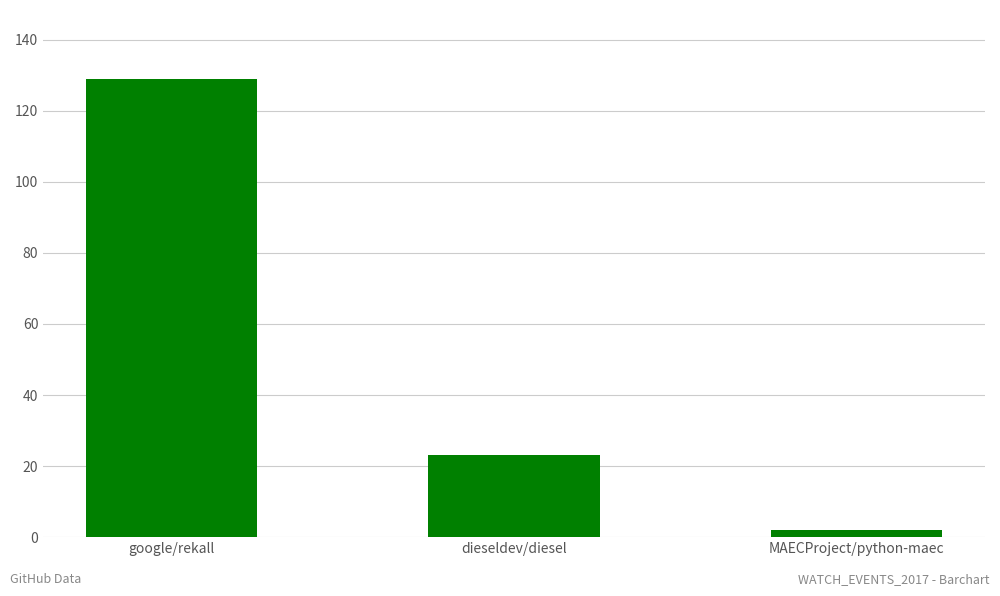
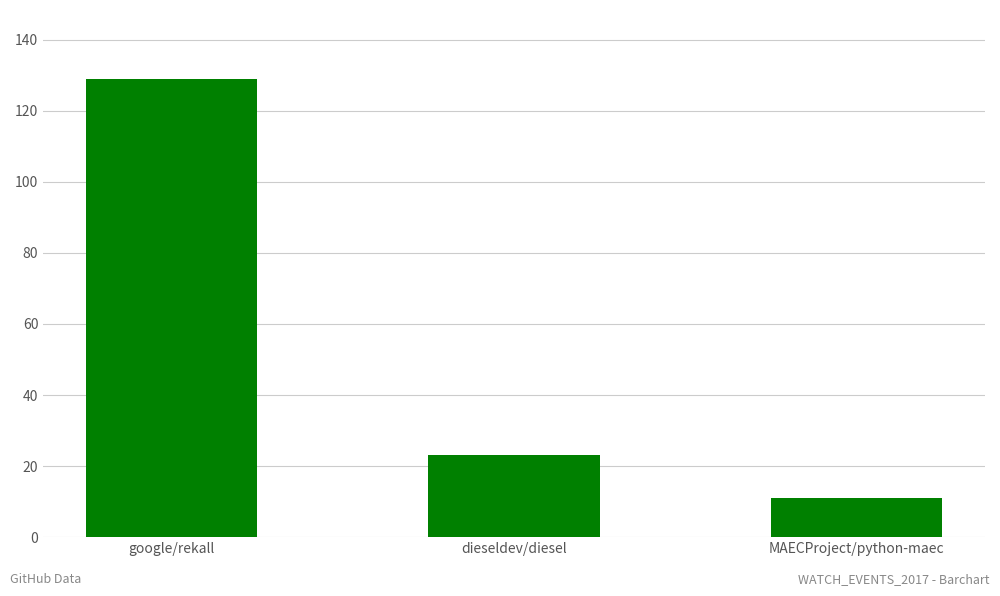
MAECProject/python-maec: 2 -> 11
